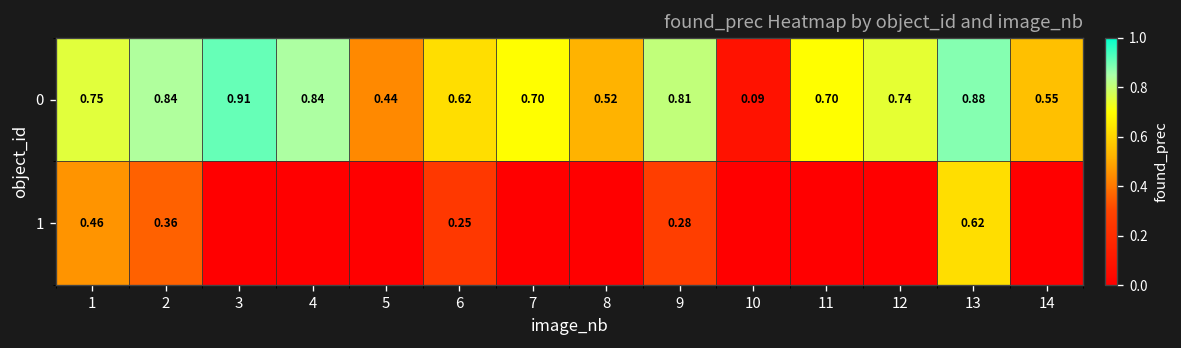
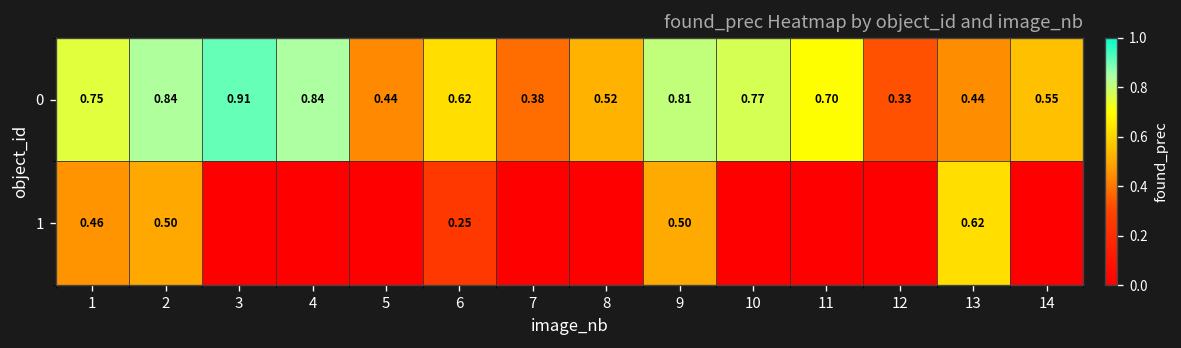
0, 7: 0.70 -> 0.38
0, 10: 0.09 -> 0.77
0, 12: 0.74 -> 0.33
0, 13: 0.88 -> 0.44
1, 2: 0.36 -> 0.50
1, 9: 0.28 -> 0.50
